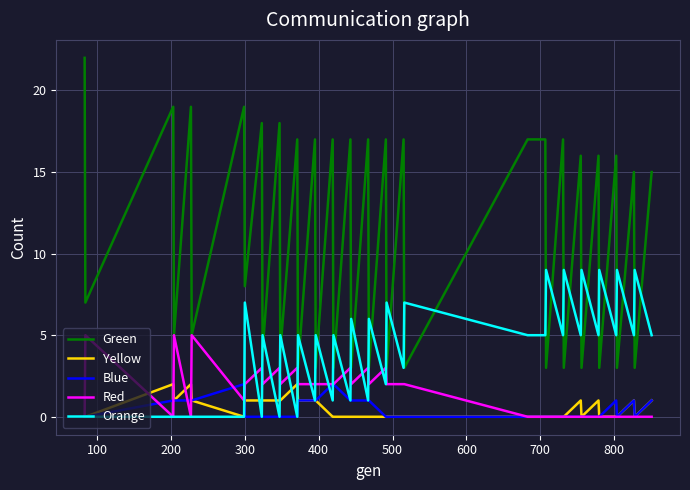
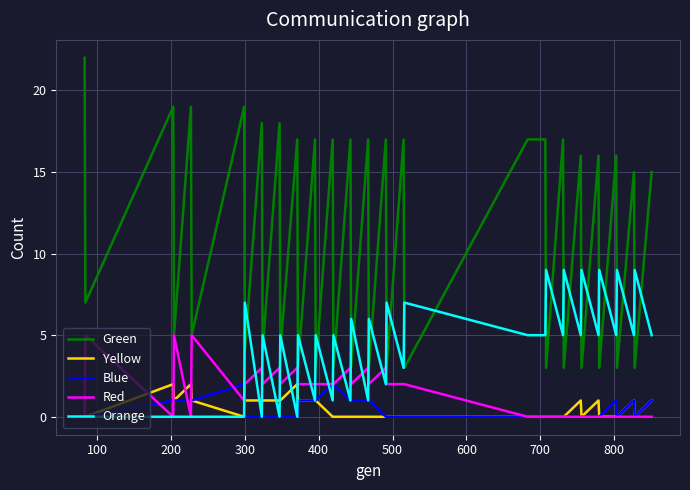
Green, 300: 8 -> 4
